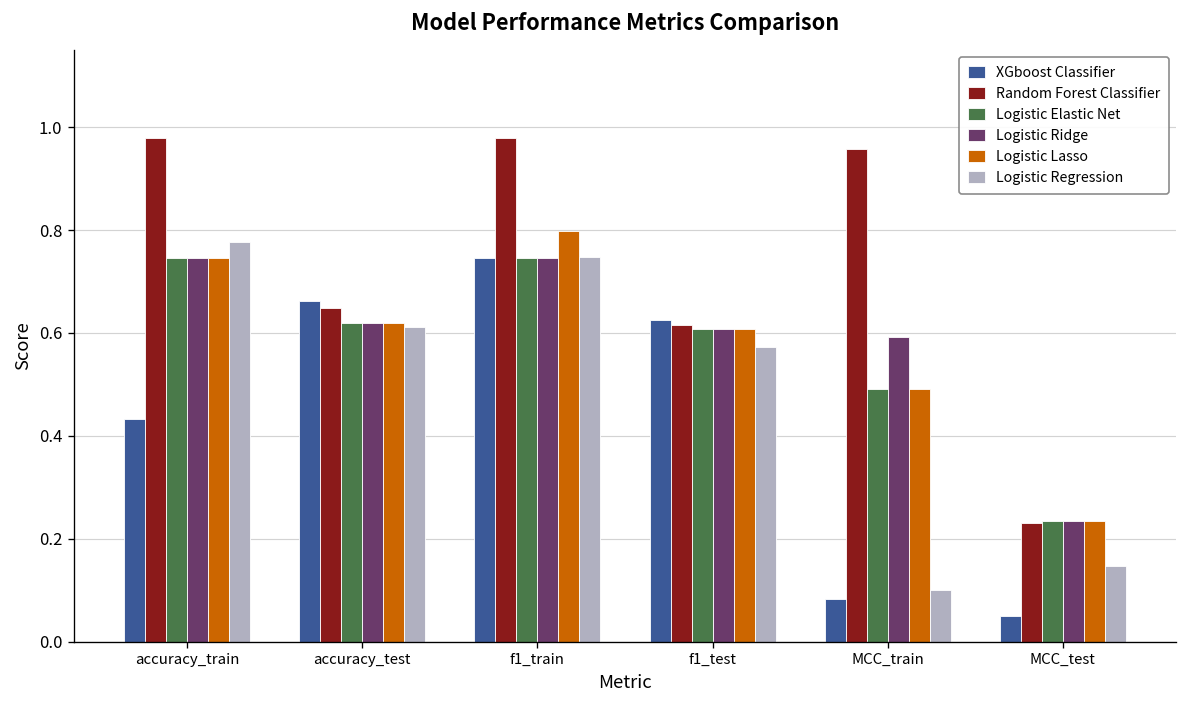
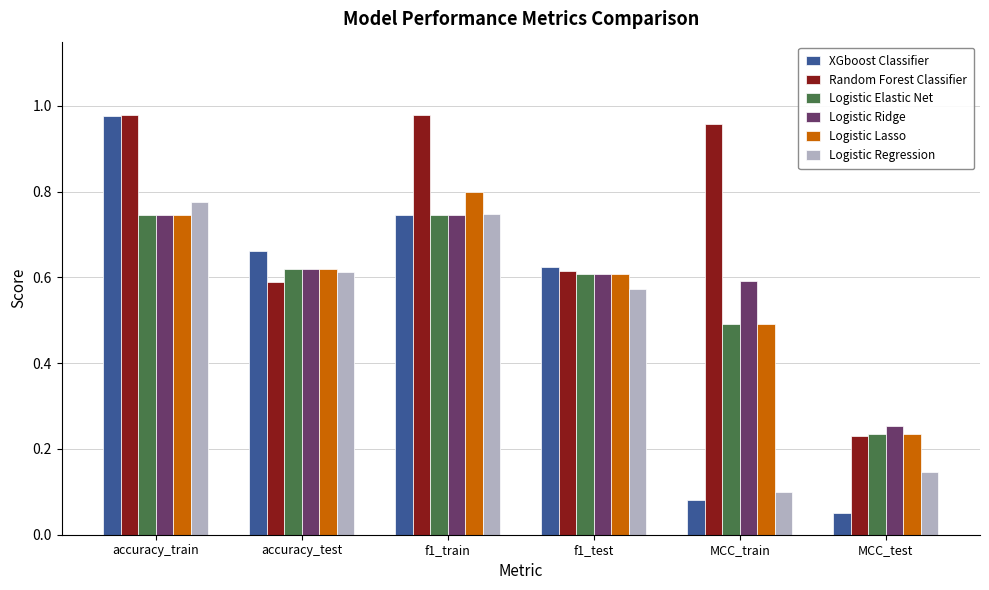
XGboost Classifier, accuracy_train: 0.43 -> 0.98
Random Forest Classifier, accuracy_test: 0.65 -> 0.59
Logistic Ridge, MCC_test: 0.23 -> 0.25
